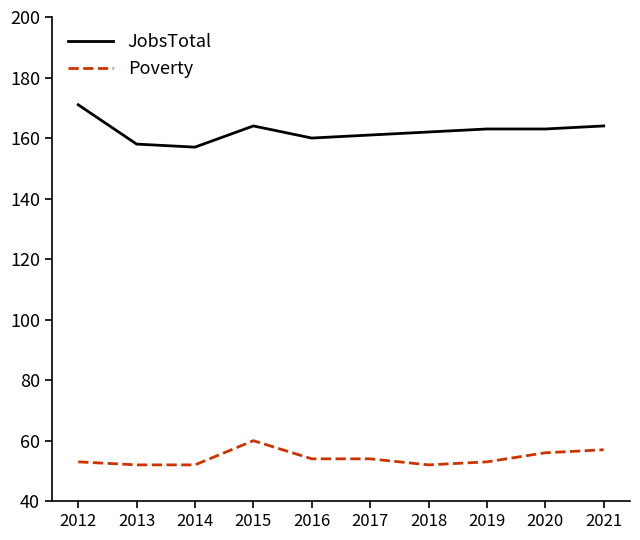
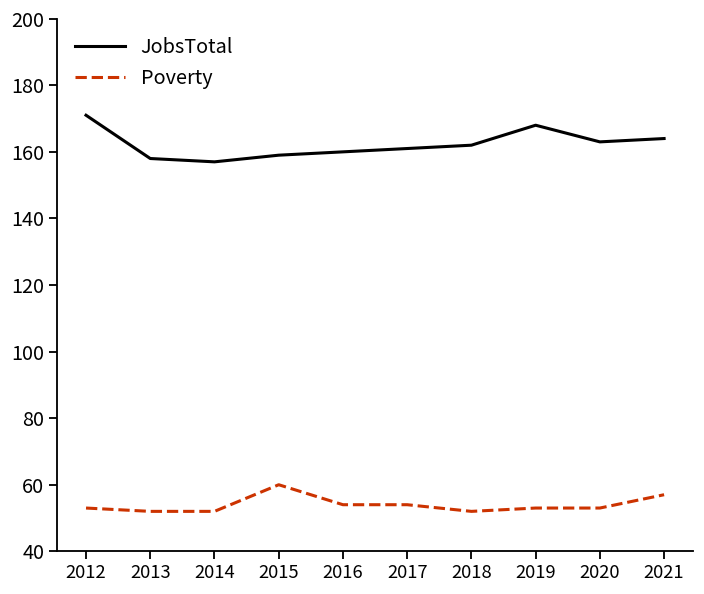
JobsTotal, 2015: 164 -> 159
JobsTotal, 2019: 163 -> 168
Poverty, 2020: 56 -> 53
